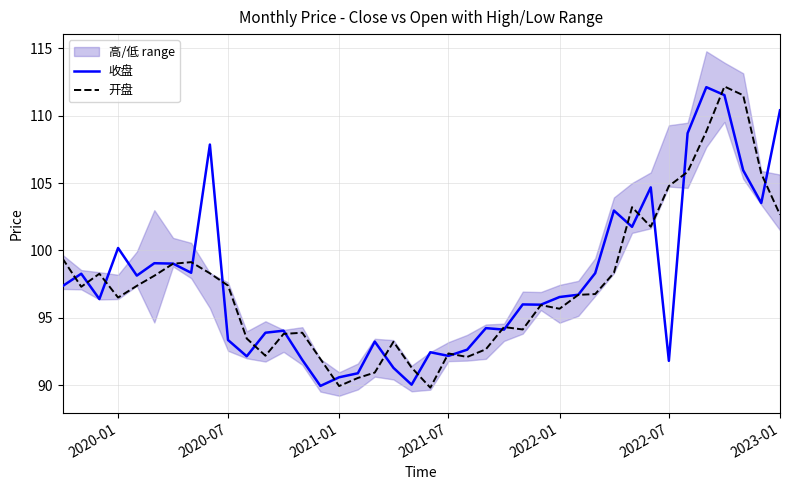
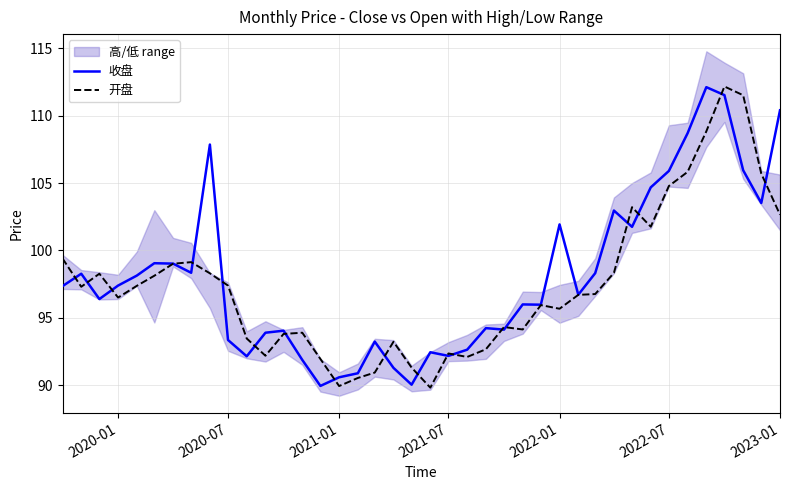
收盘, 2020-01: 100.2 -> 97.4
收盘, 2022-01: 96.5 -> 101.9
收盘, 2022-07: 91.8 -> 105.9
